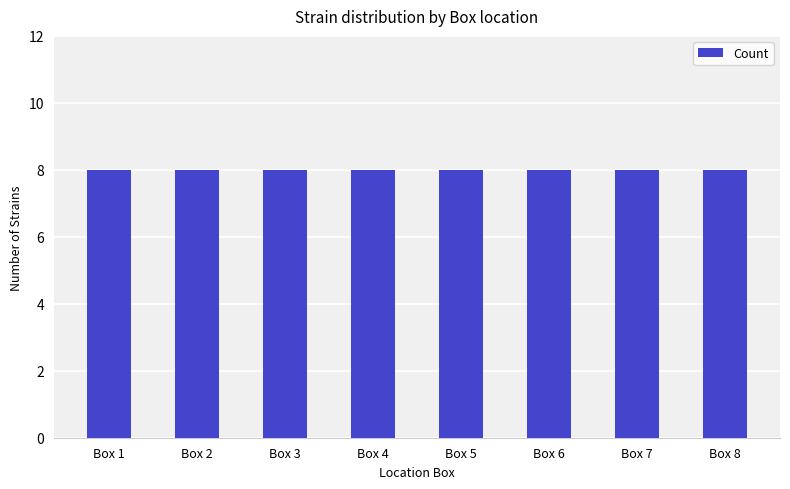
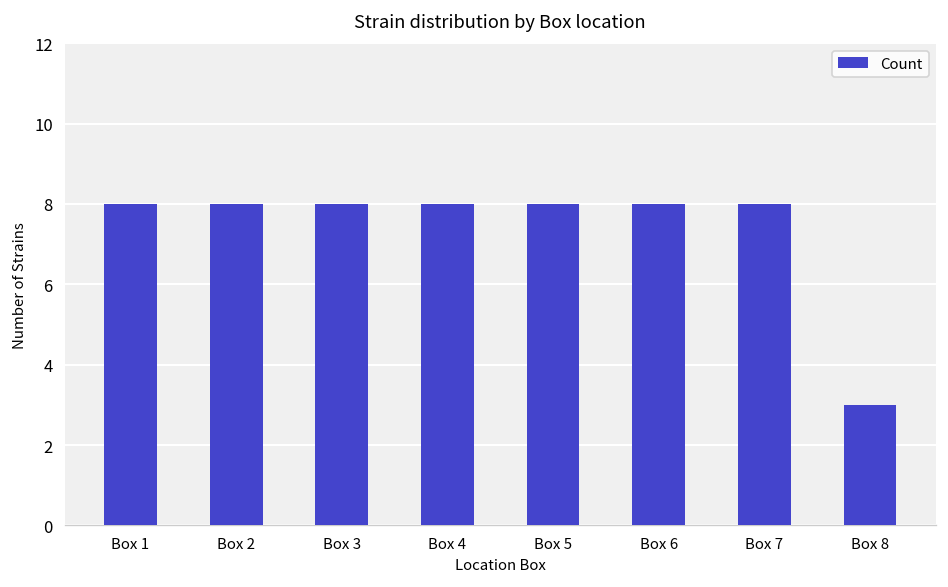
Box 8: 8 -> 3
